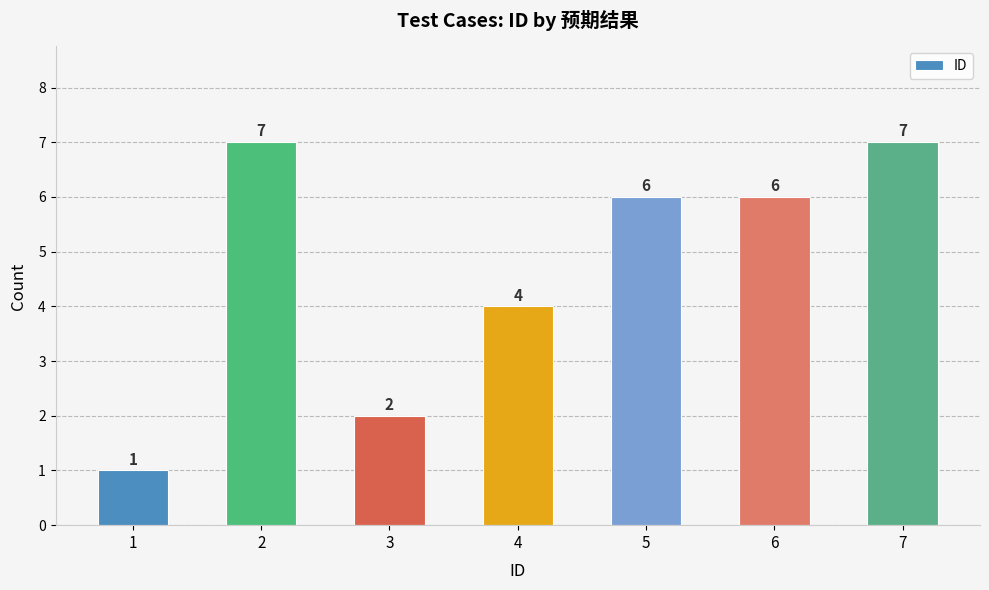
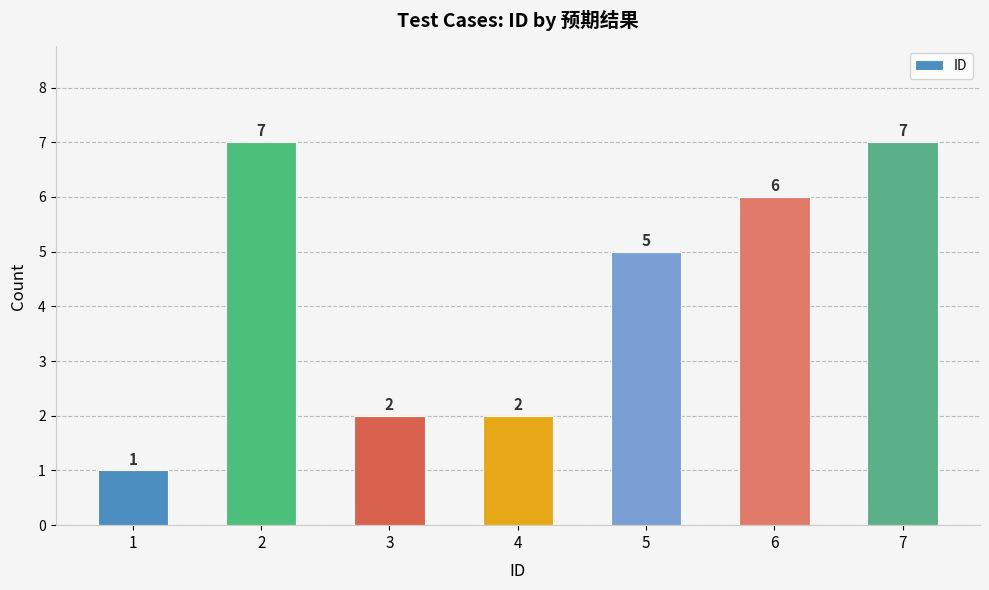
4: 4 -> 2
5: 6 -> 5
